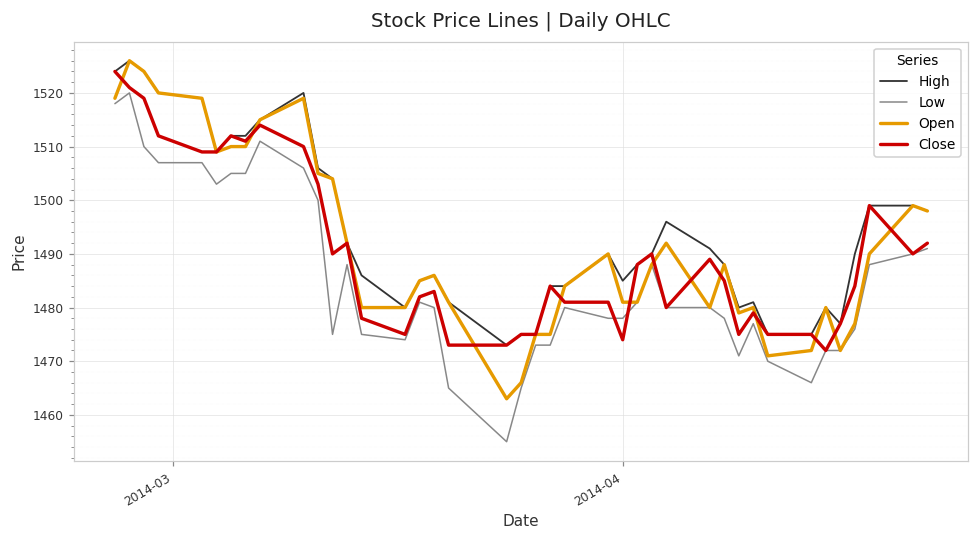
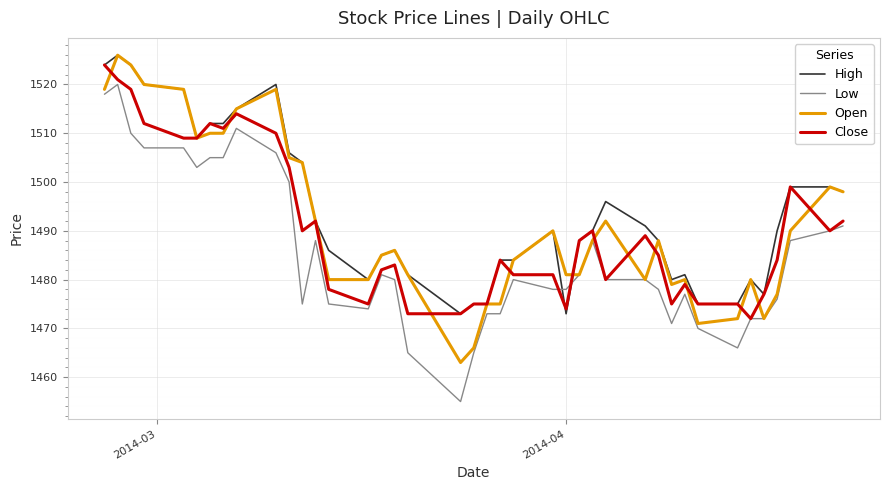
High, 2014-04: 1485 -> 1473
